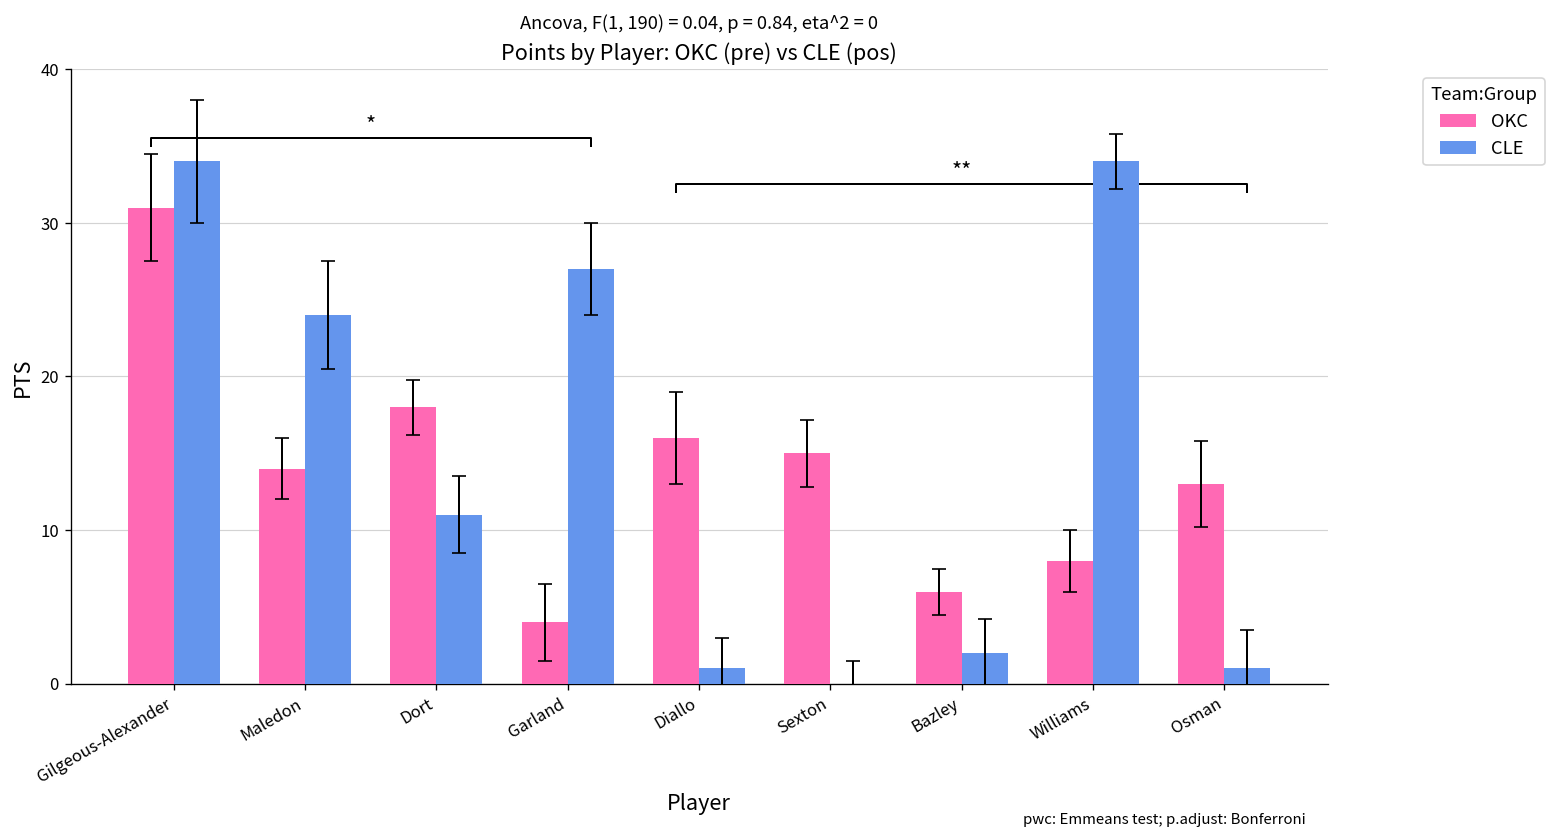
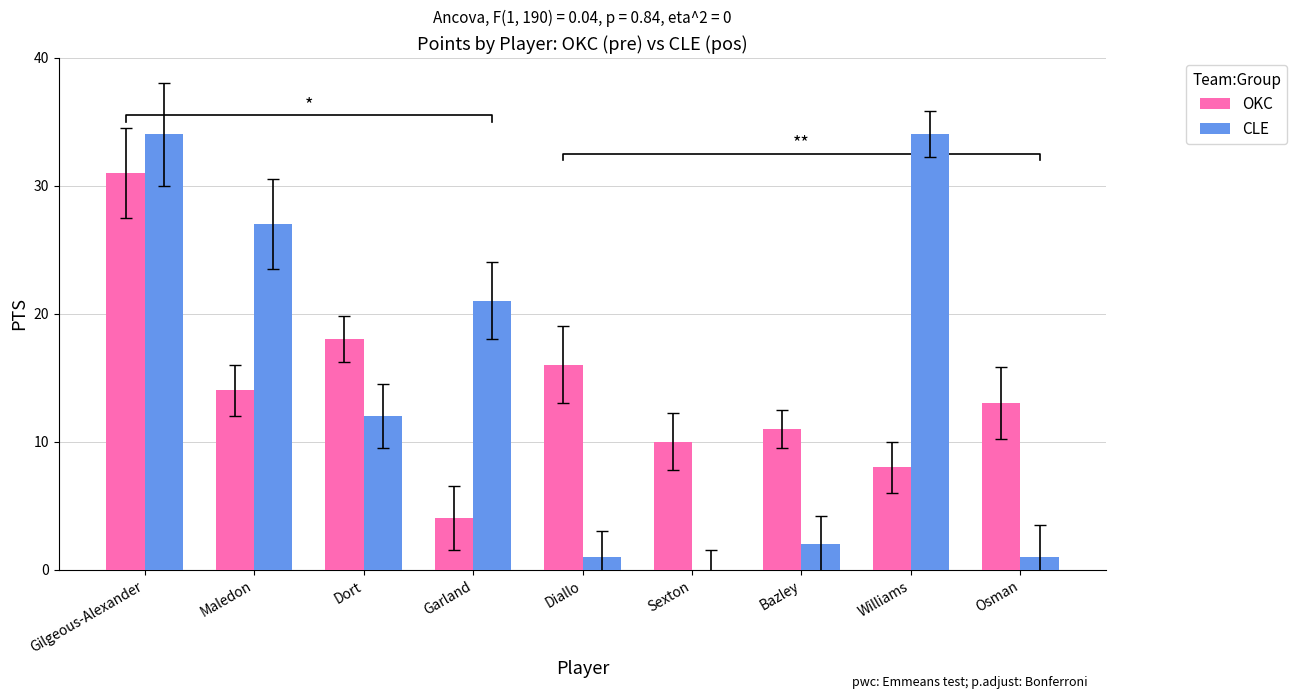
CLE, Maledon: 24 -> 27
CLE, Dort: 11 -> 12
CLE, Garland: 27 -> 21
OKC, Sexton: 15 -> 10
OKC, Bazley: 6 -> 11
